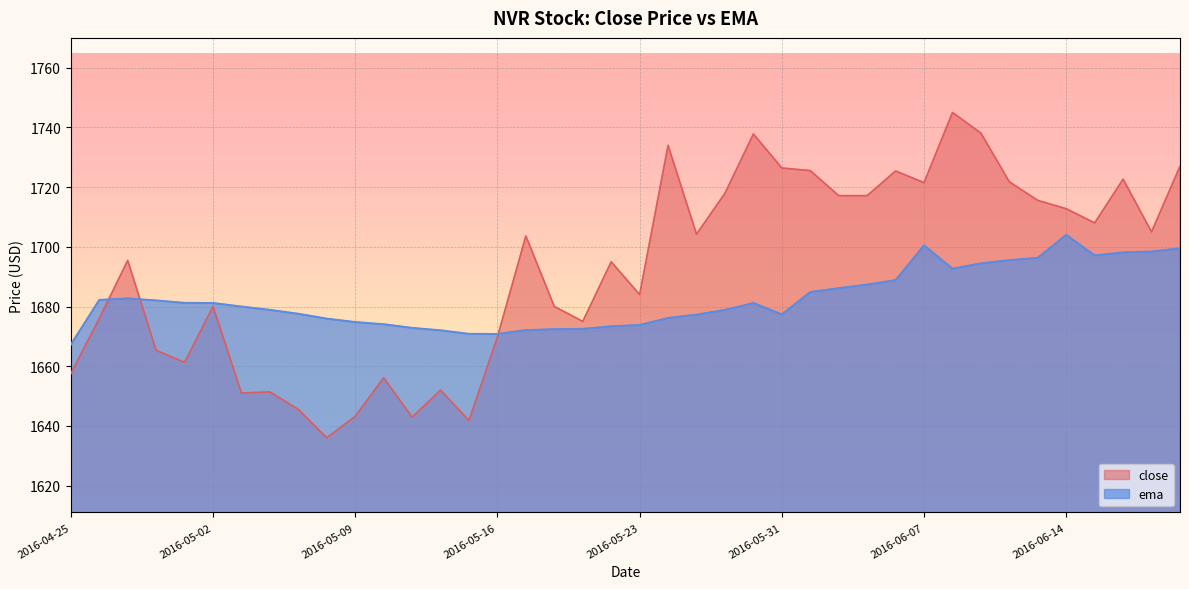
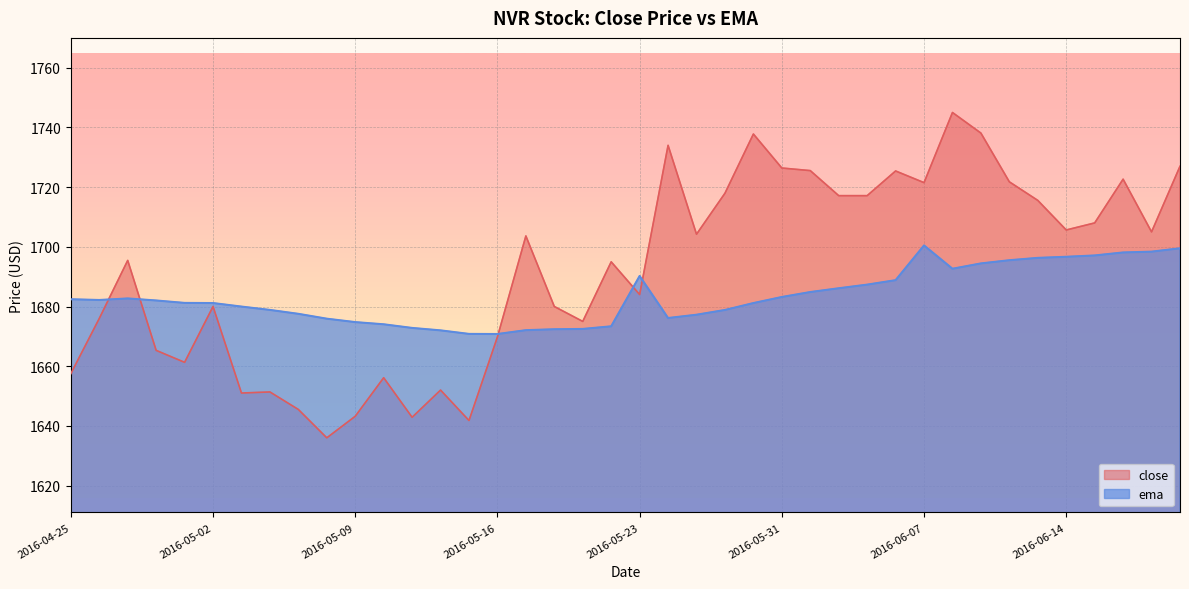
ema, 2016-04-25: 1667 -> 1682
ema, 2016-05-23: 1674 -> 1690
ema, 2016-05-31: 1677 -> 1683
close, 2016-06-14: 1713 -> 1706
ema, 2016-06-14: 1704 -> 1697
